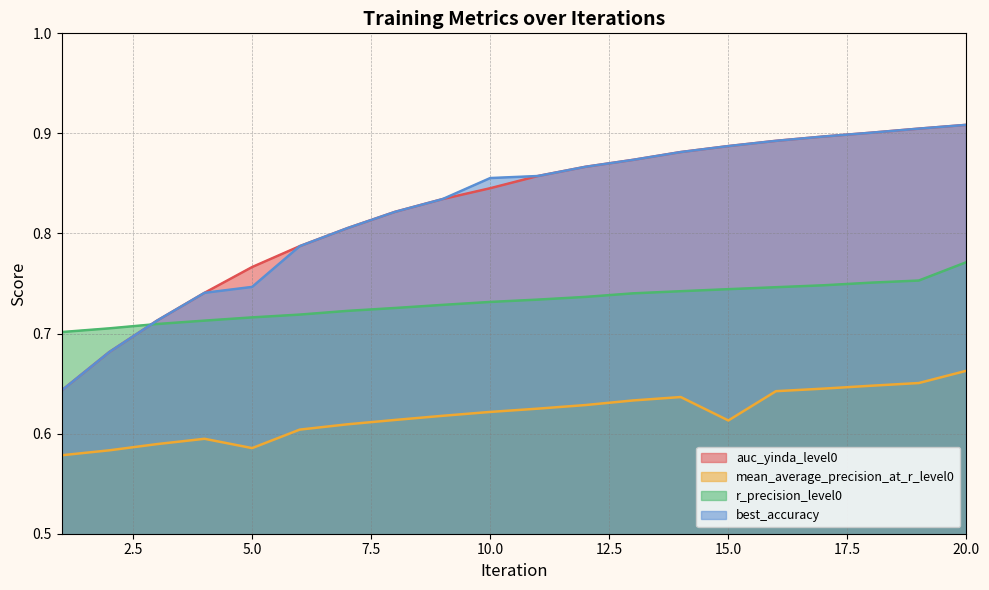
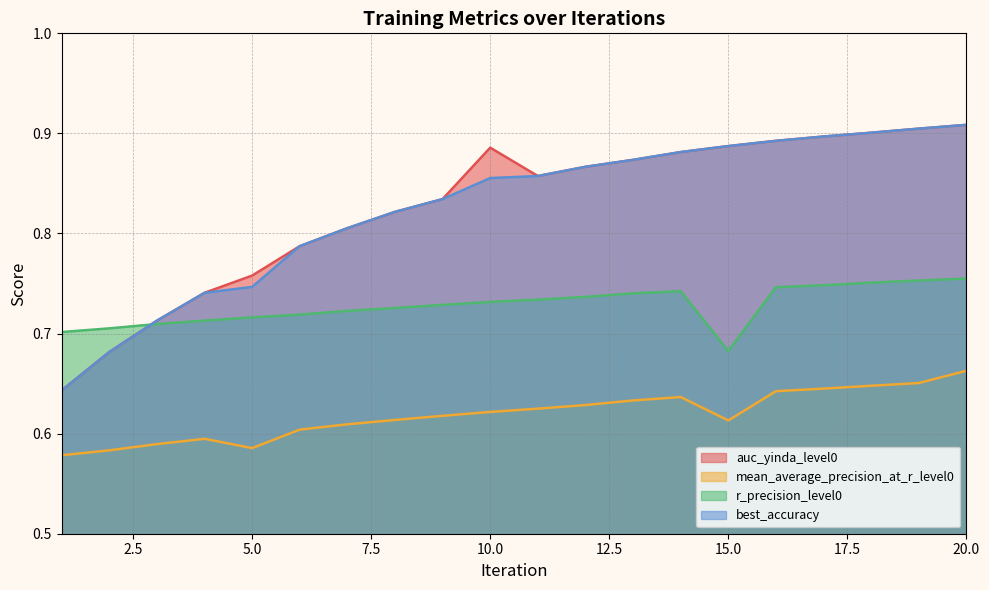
auc_yinda_level0, 5.0: 0.766 -> 0.758
auc_yinda_level0, 10.0: 0.845 -> 0.886
r_precision_level0, 15.0: 0.744 -> 0.683
r_precision_level0, 20.0: 0.771 -> 0.755
